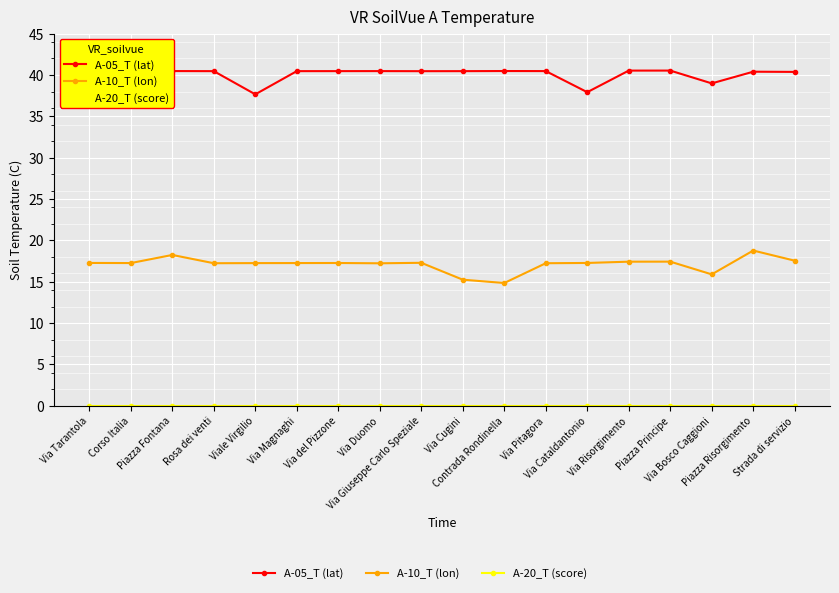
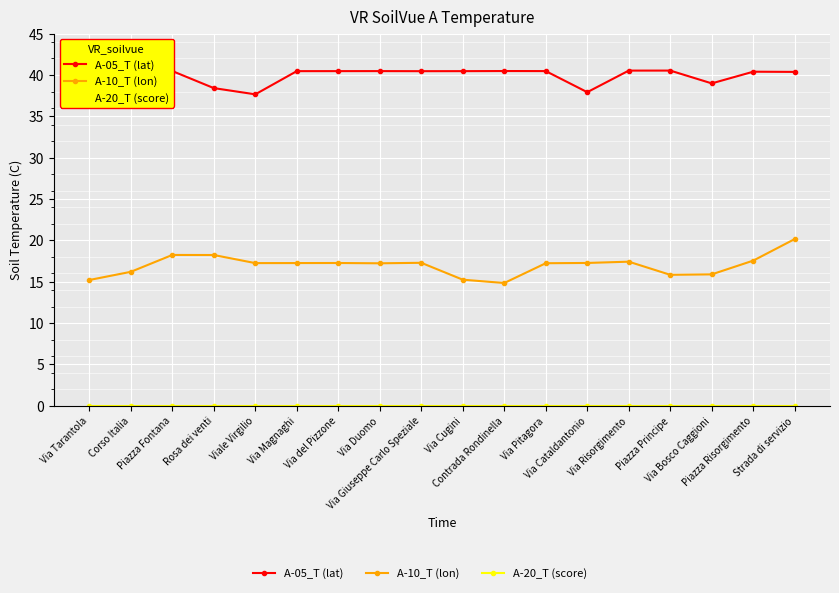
A-10_T (lon), Via Tarantola: 17 -> 15
A-10_T (lon), Corso Italia: 17 -> 16
A-05_T (lat), Rosa dei venti: 40 -> 38
A-10_T (lon), Rosa dei venti: 17 -> 18
A-10_T (lon), Piazza Principe: 17 -> 16
A-10_T (lon), Piazza Risorgimento: 19 -> 18
A-10_T (lon), Strada di servizio: 18 -> 20
